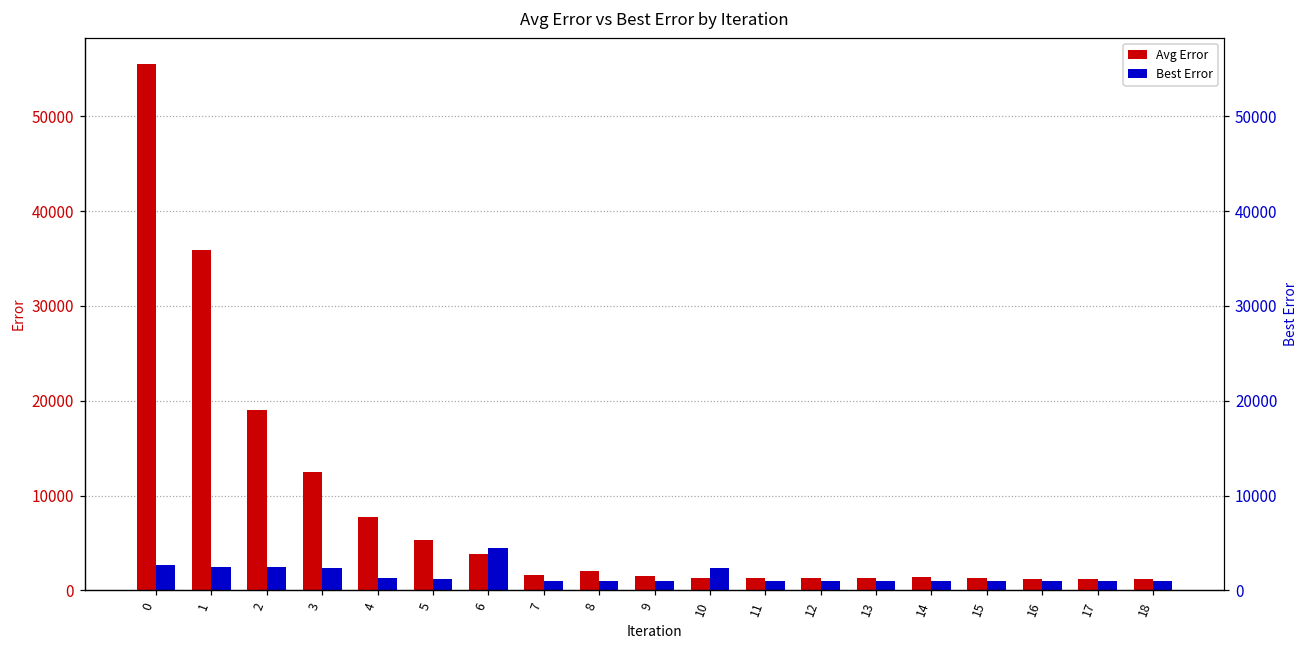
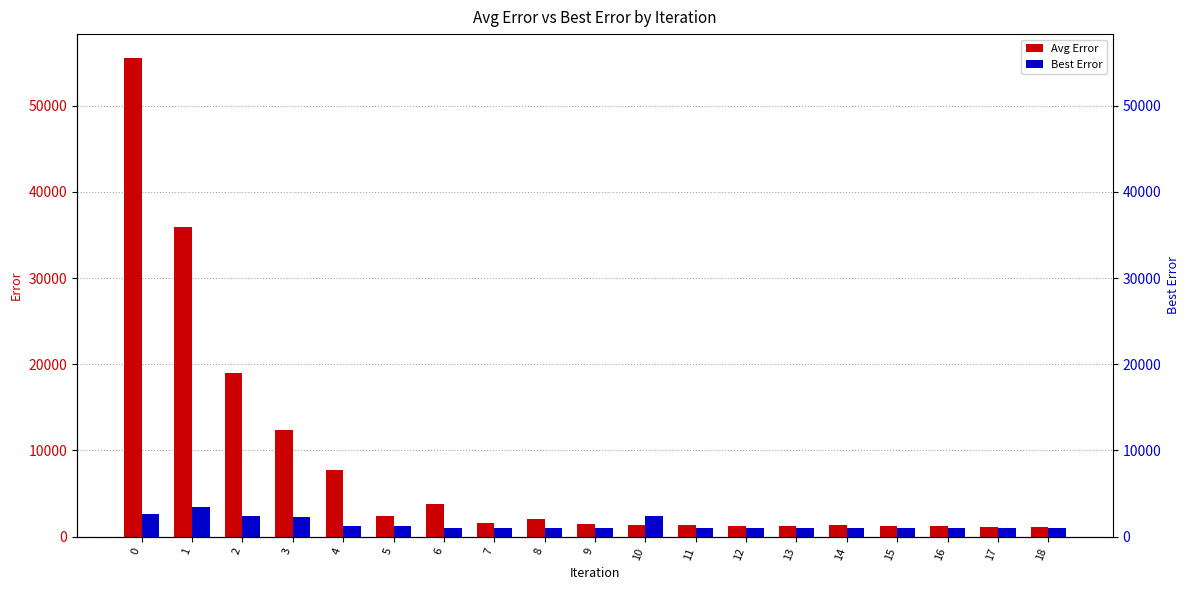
Best Error, 1: 2000 -> 3000
Avg Error, 5: 5000 -> 2000
Best Error, 6: 4000 -> 1000
